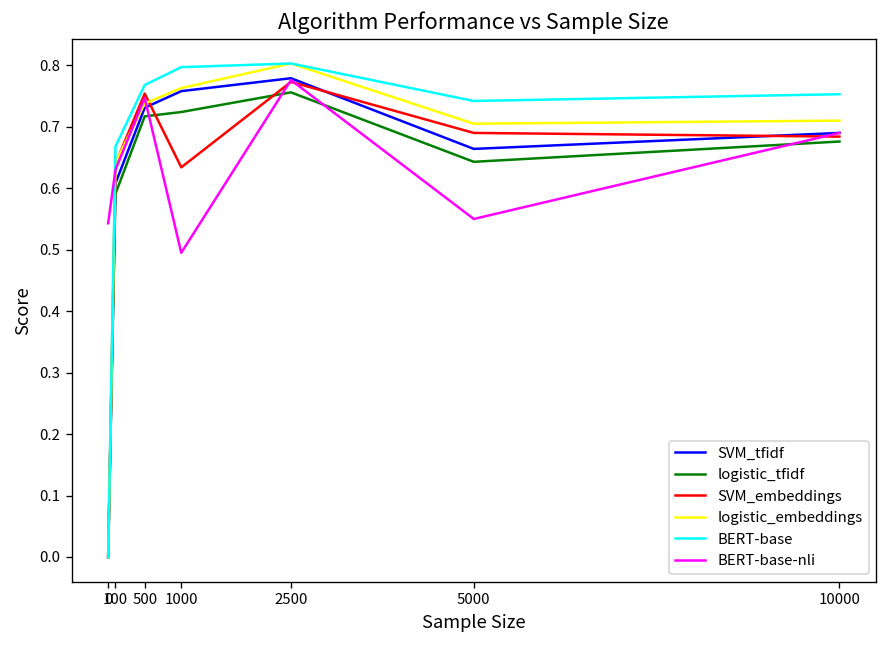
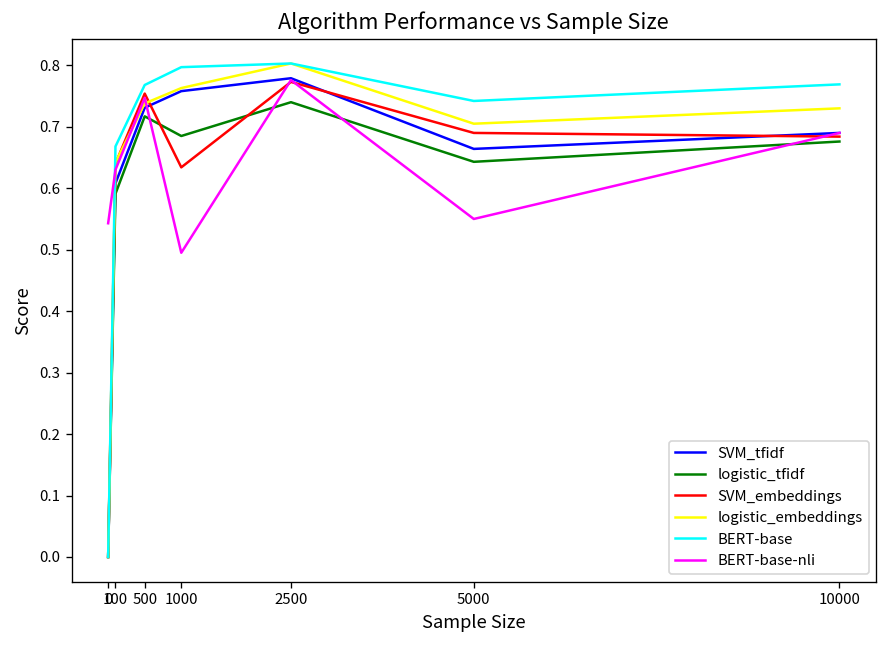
logistic_tfidf, 1000: 0.72 -> 0.69
logistic_tfidf, 2500: 0.76 -> 0.74
logistic_embeddings, 10000: 0.71 -> 0.73
BERT-base, 10000: 0.75 -> 0.77
